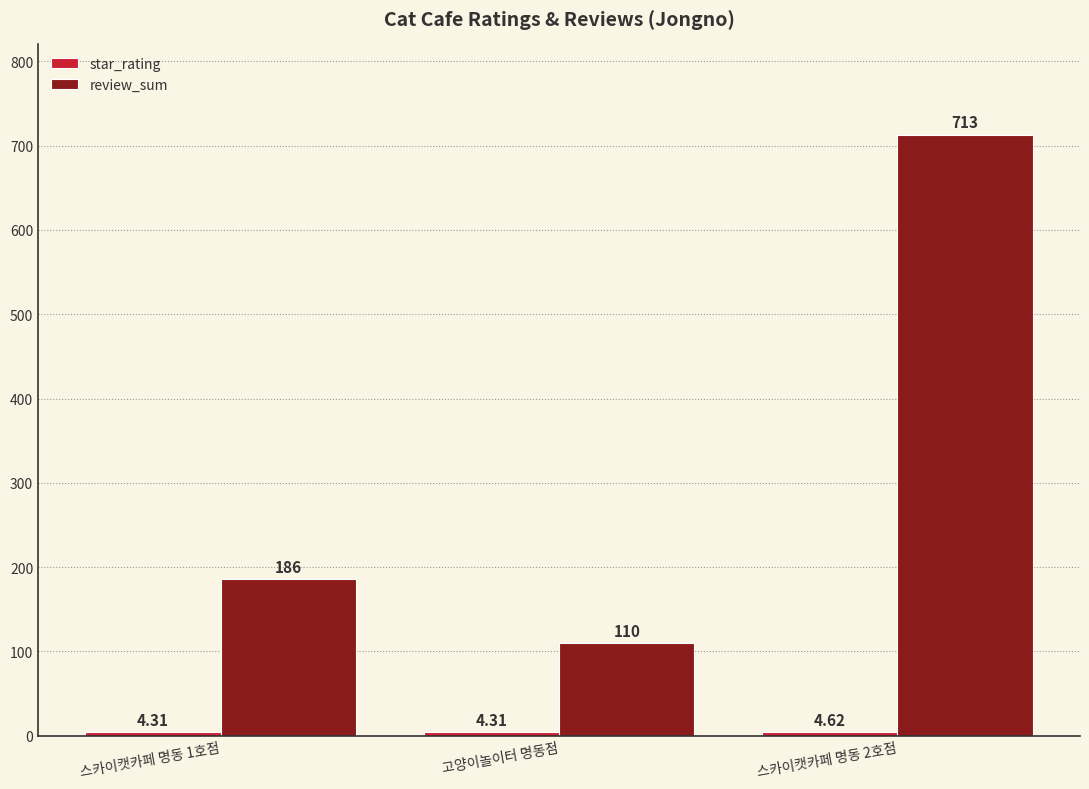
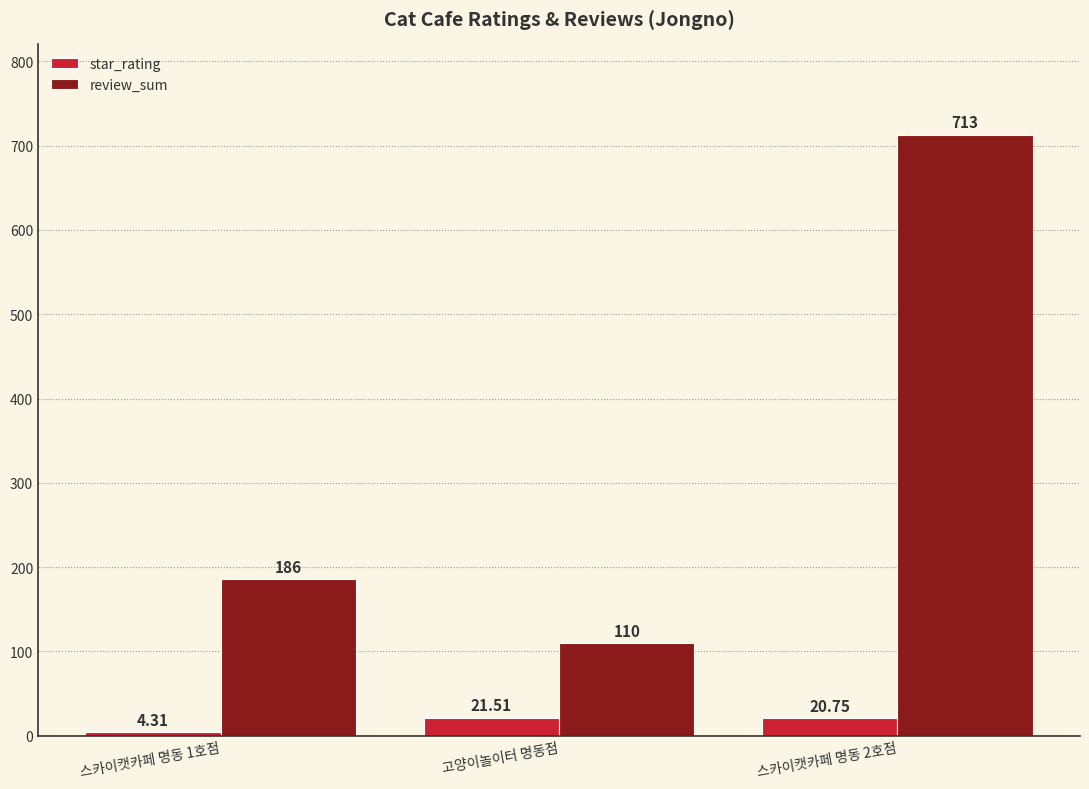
star_rating, 고양이놀이터 명동점: 4.31 -> 21.51
star_rating, 스카이캣카페 명동 2호점: 4.62 -> 20.75
